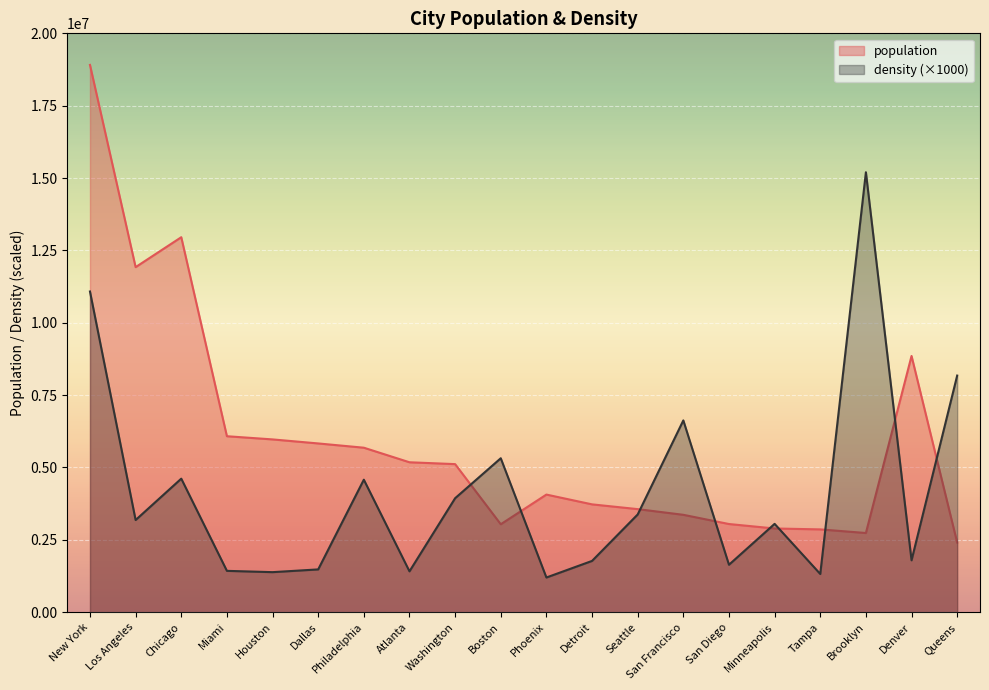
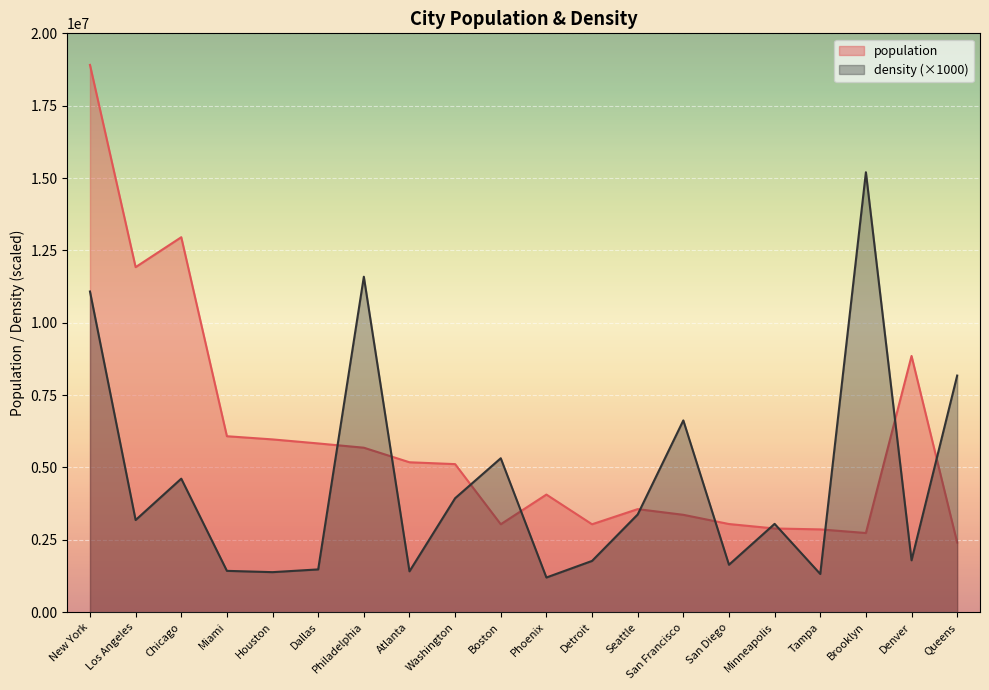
density (×1000), Philadelphia: 4600000 -> 11600000
population, Detroit: 3700000 -> 3000000
